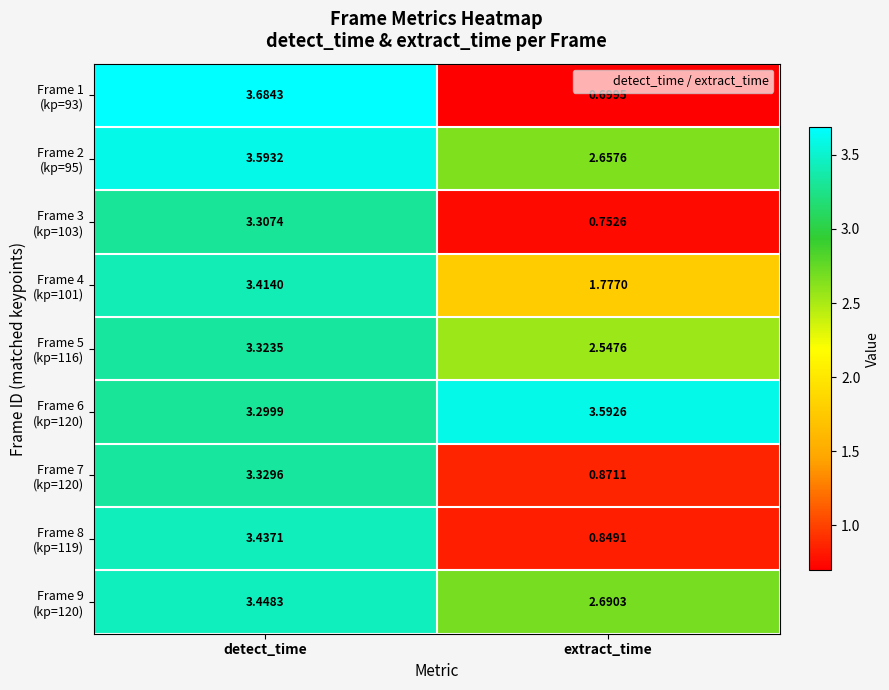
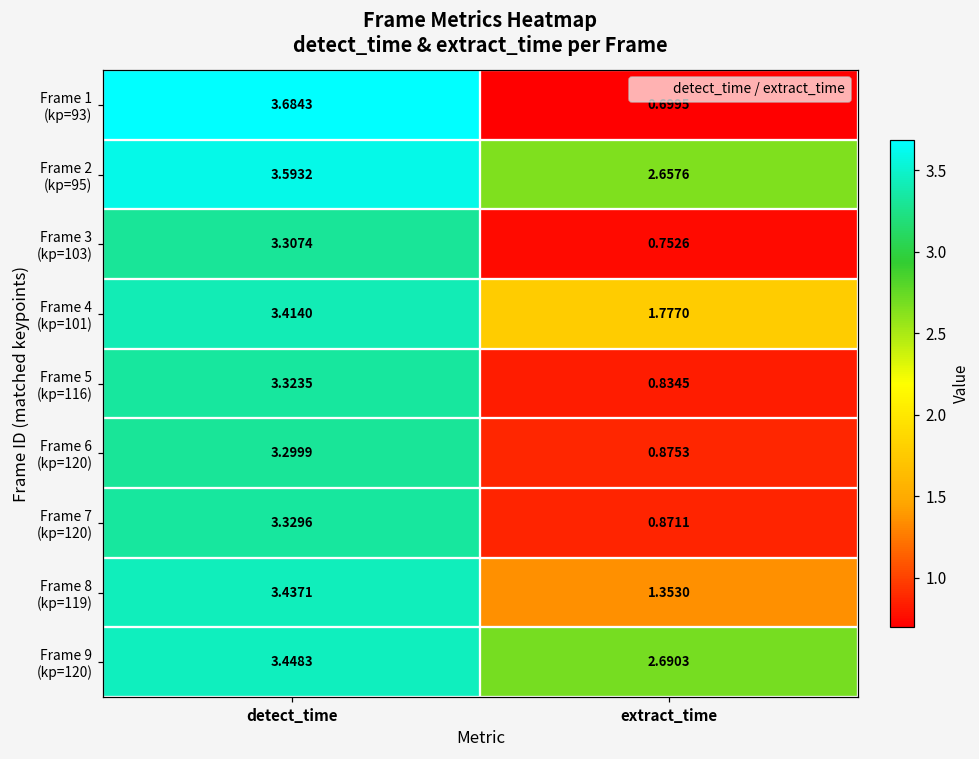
Frame 5 (kp=116), extract_time: 2.5476 -> 0.8345
Frame 6 (kp=120), extract_time: 3.5926 -> 0.8753
Frame 8 (kp=119), extract_time: 0.8491 -> 1.3530
